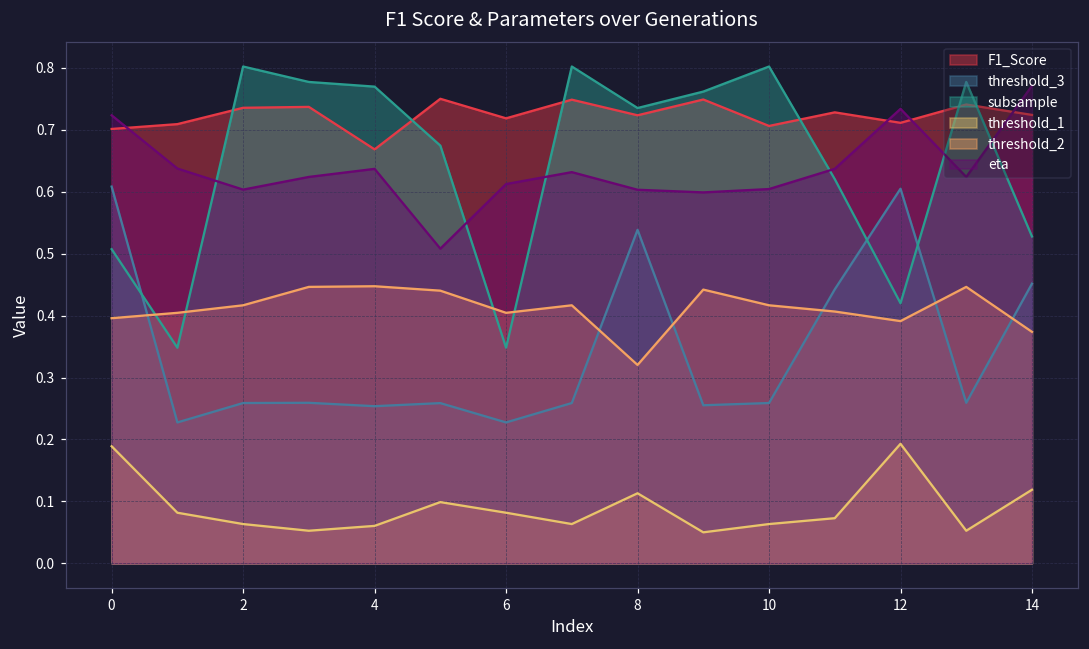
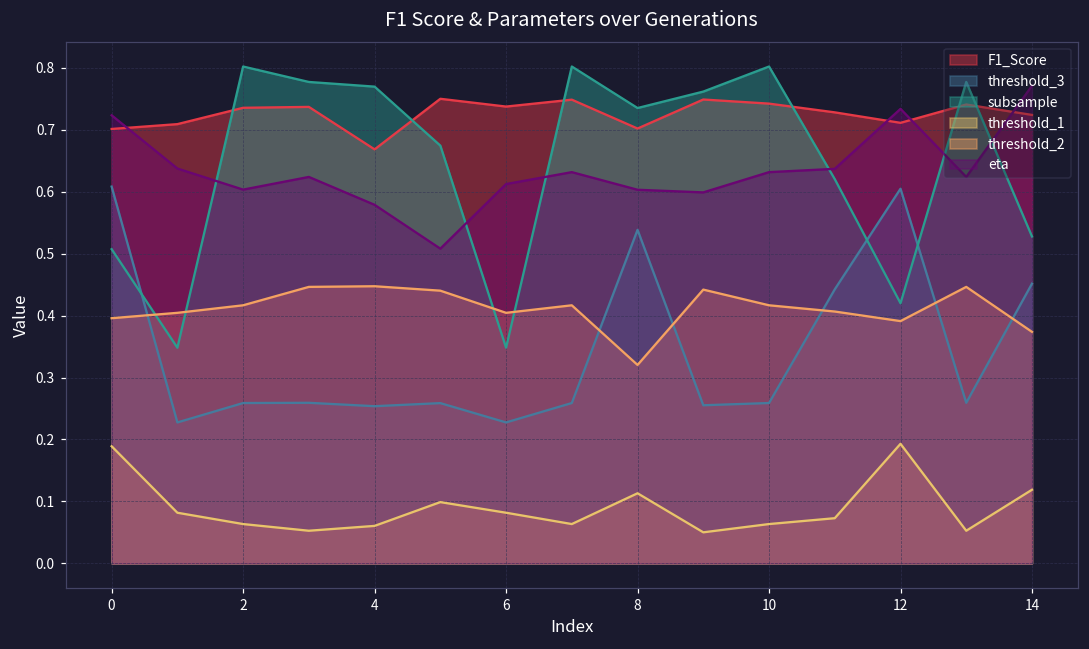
eta, 4: 0.64 -> 0.58
F1_Score, 6: 0.72 -> 0.74
F1_Score, 8: 0.72 -> 0.70
F1_Score, 10: 0.71 -> 0.74
eta, 10: 0.60 -> 0.63
